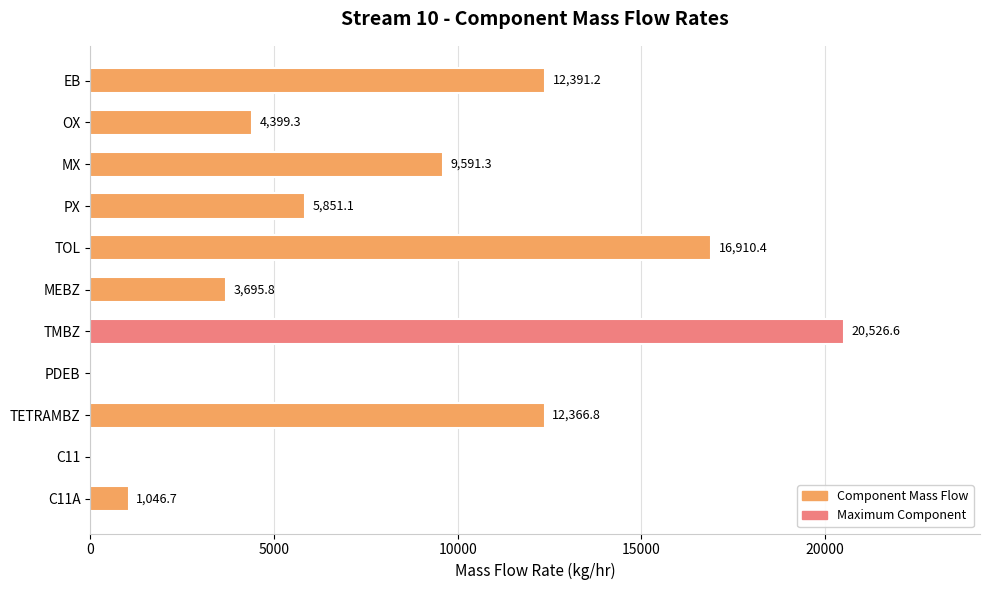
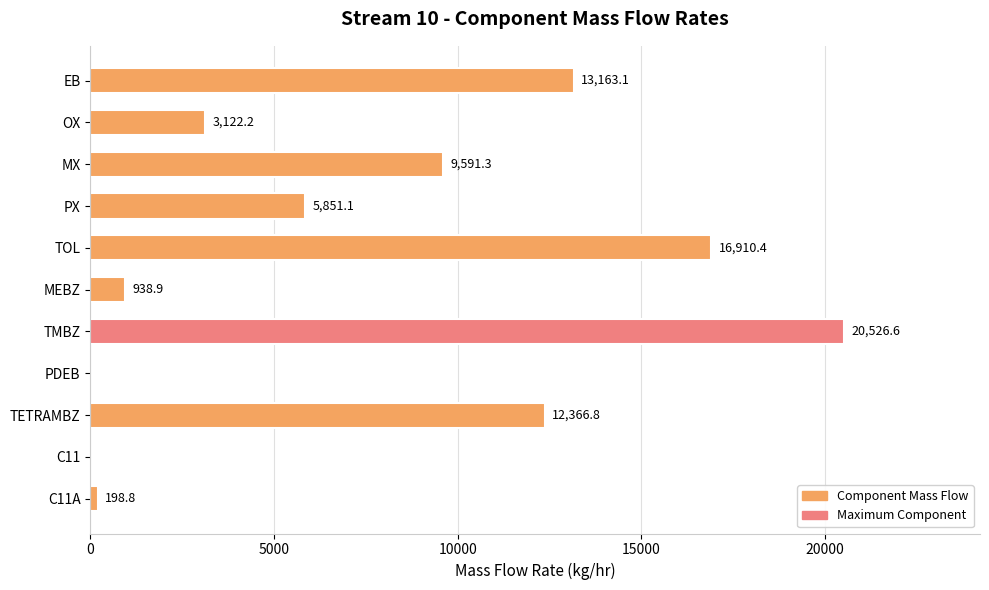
EB: 12,391.2 -> 13,163.1
OX: 4,399.3 -> 3,122.2
MEBZ: 3,695.8 -> 938.9
C11A: 1,046.7 -> 198.8
